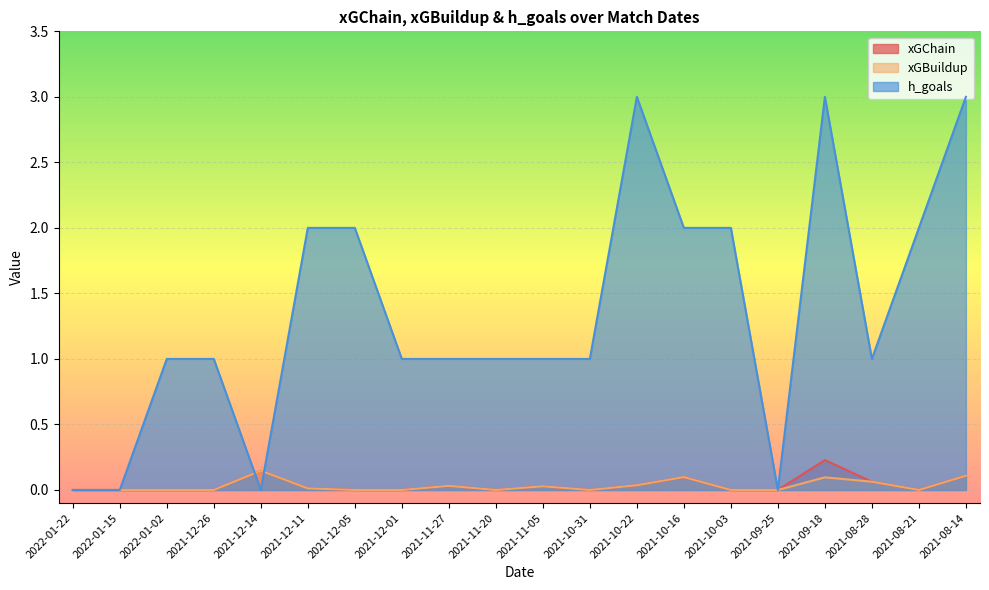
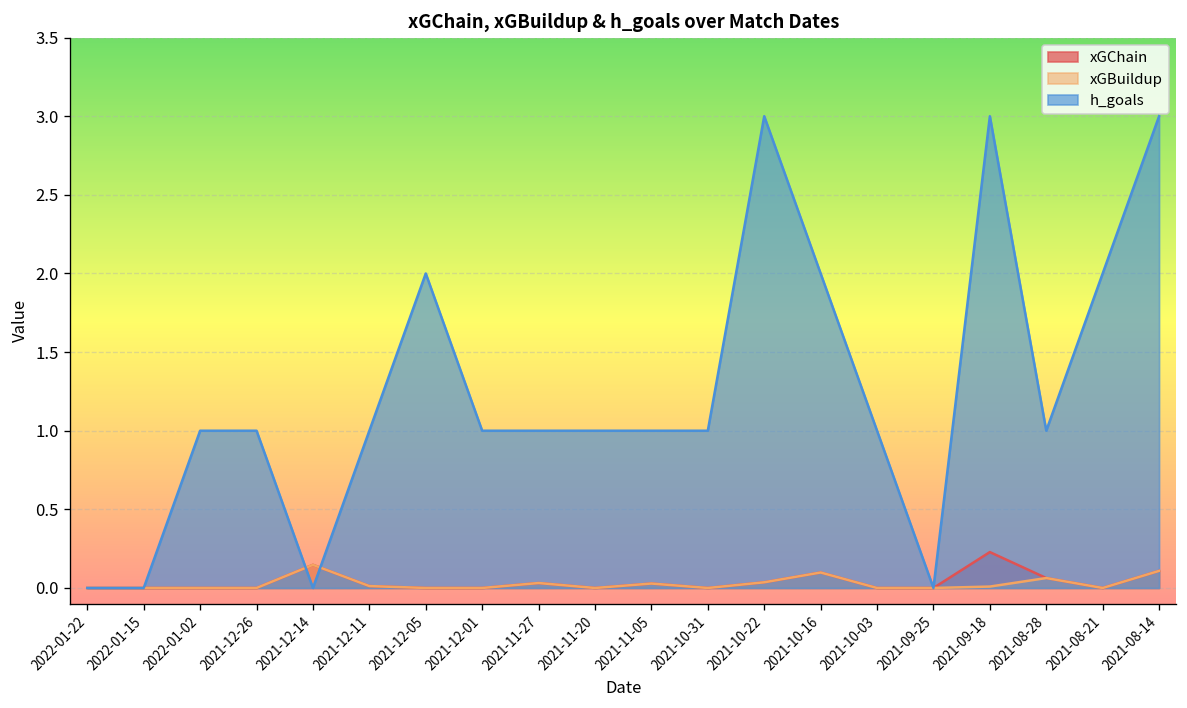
h_goals, 2021-12-11: 2 -> 1
h_goals, 2021-10-03: 2 -> 1
xGBuildup, 2021-09-18: 0.10 -> 0.01
